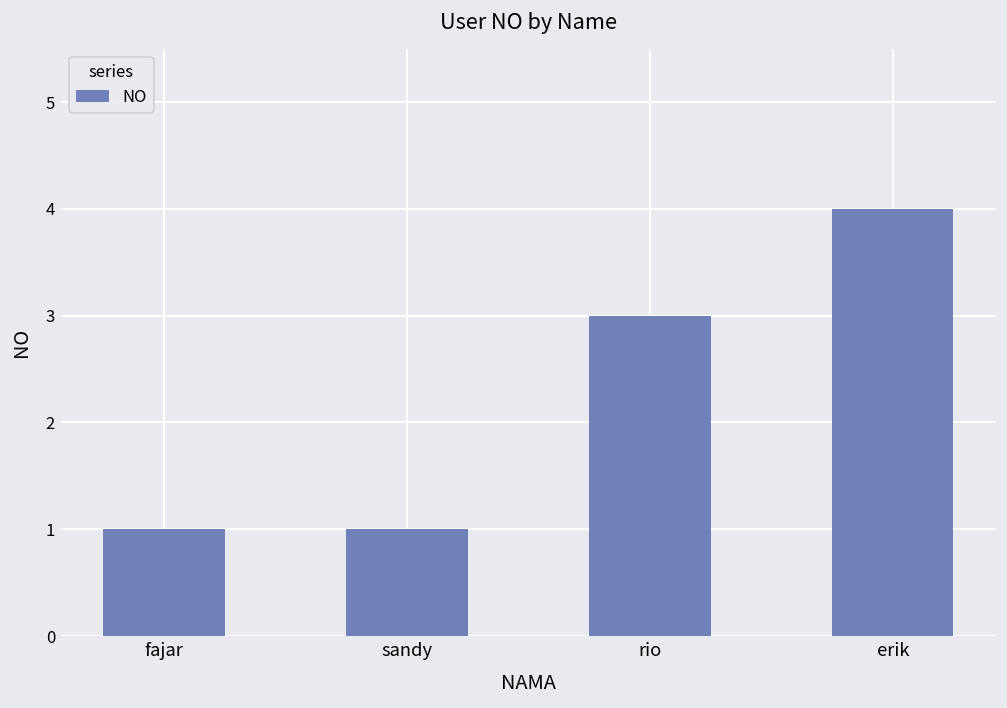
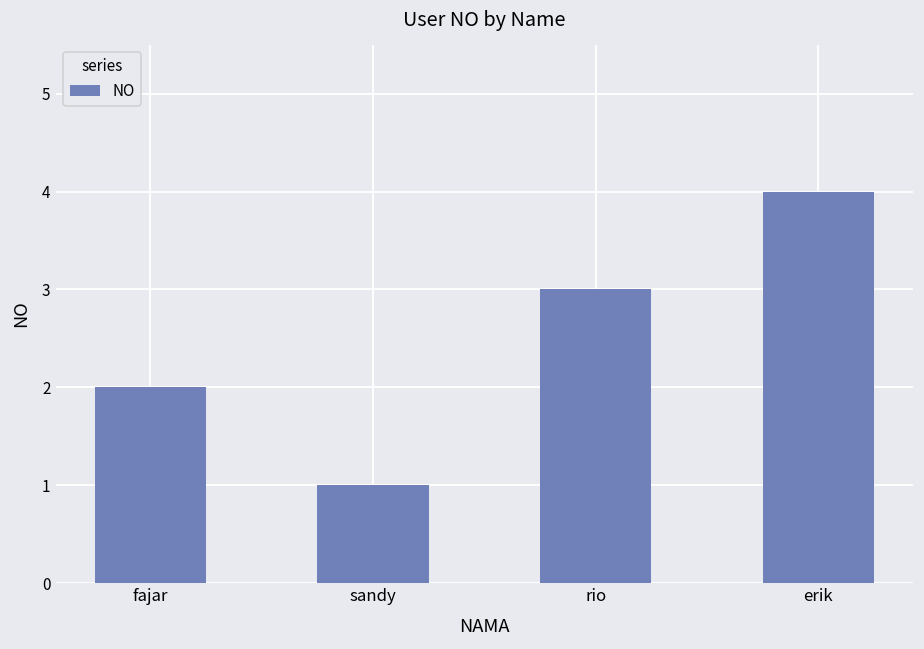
fajar: 1 -> 2
